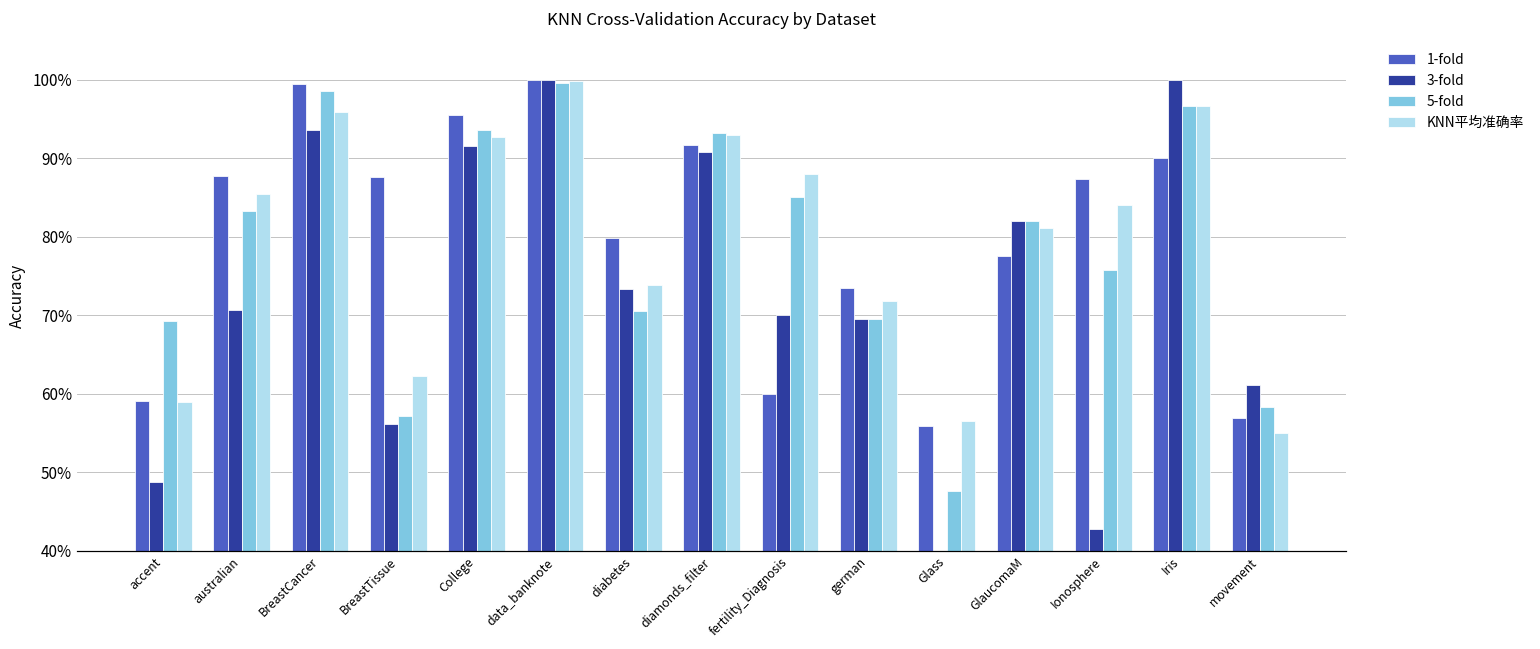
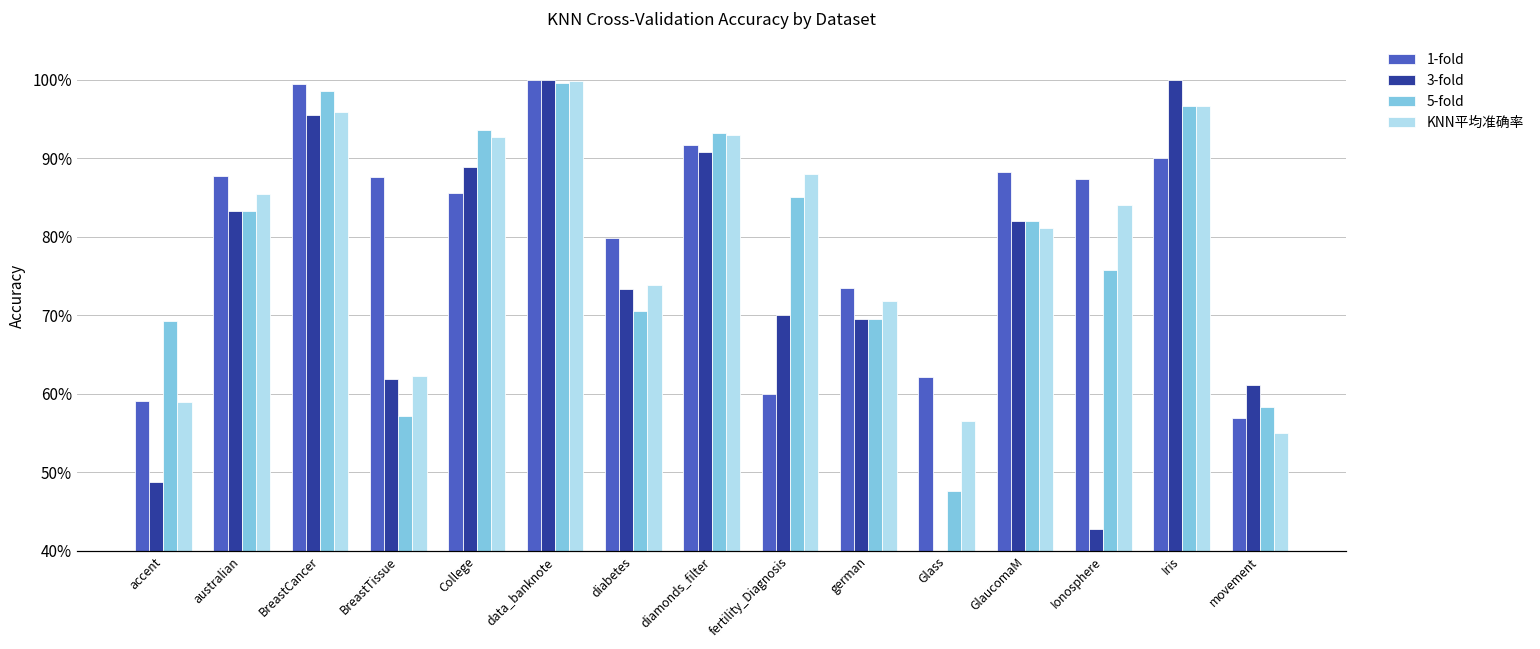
3-fold, australian: 71% -> 83%
3-fold, BreastCancer: 94% -> 96%
3-fold, BreastTissue: 56% -> 62%
1-fold, College: 96% -> 86%
3-fold, College: 92% -> 89%
1-fold, Glass: 56% -> 62%
1-fold, GlaucomaM: 78% -> 88%
